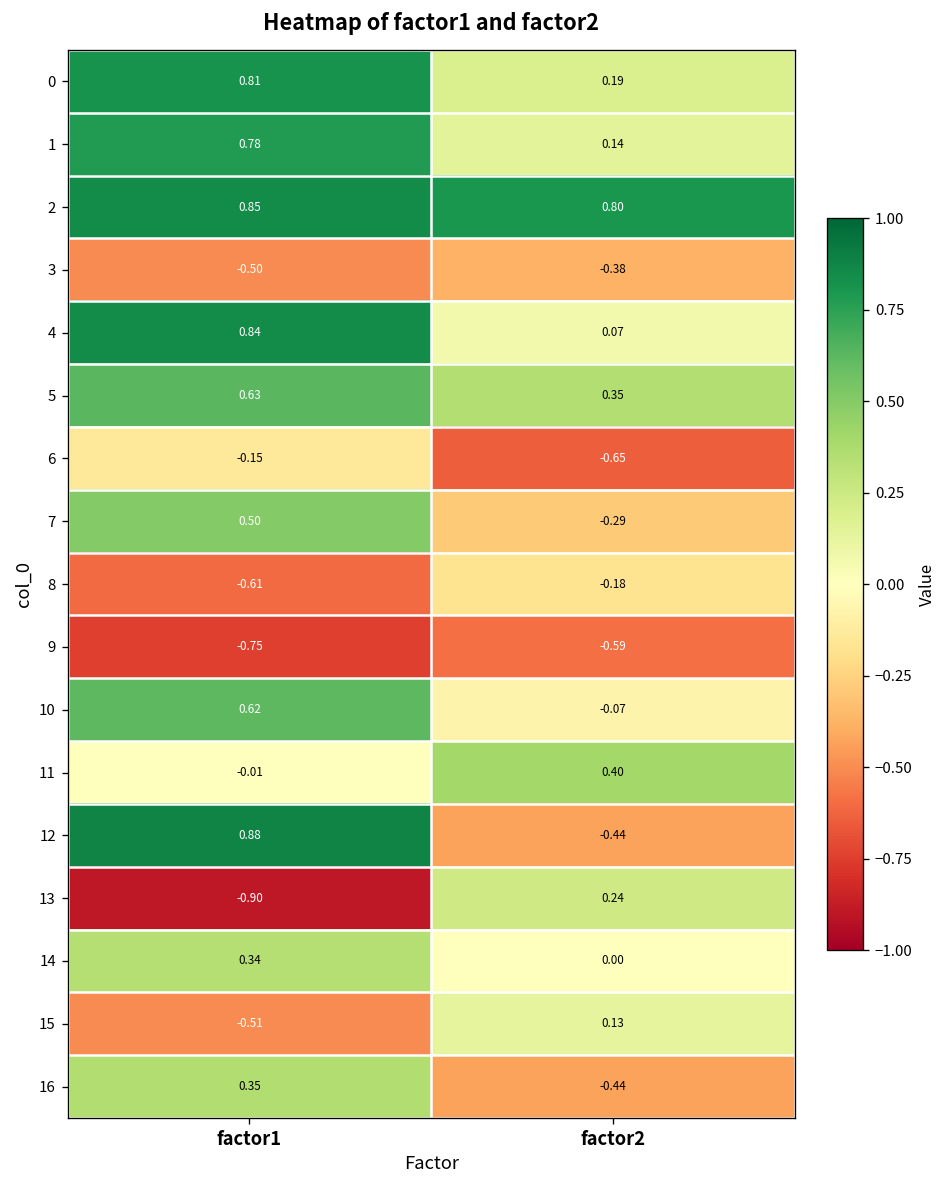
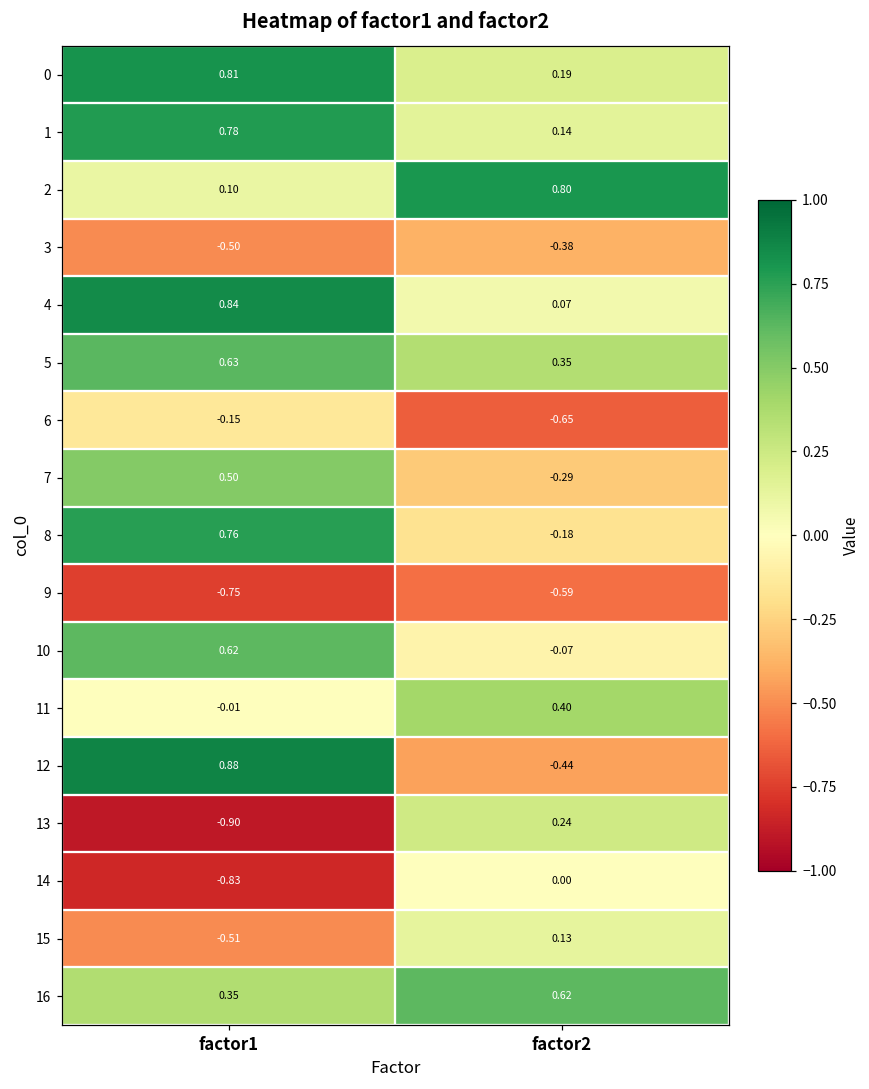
2, factor1: 0.85 -> 0.10
8, factor1: -0.61 -> 0.76
14, factor1: 0.34 -> -0.83
16, factor2: -0.44 -> 0.62
